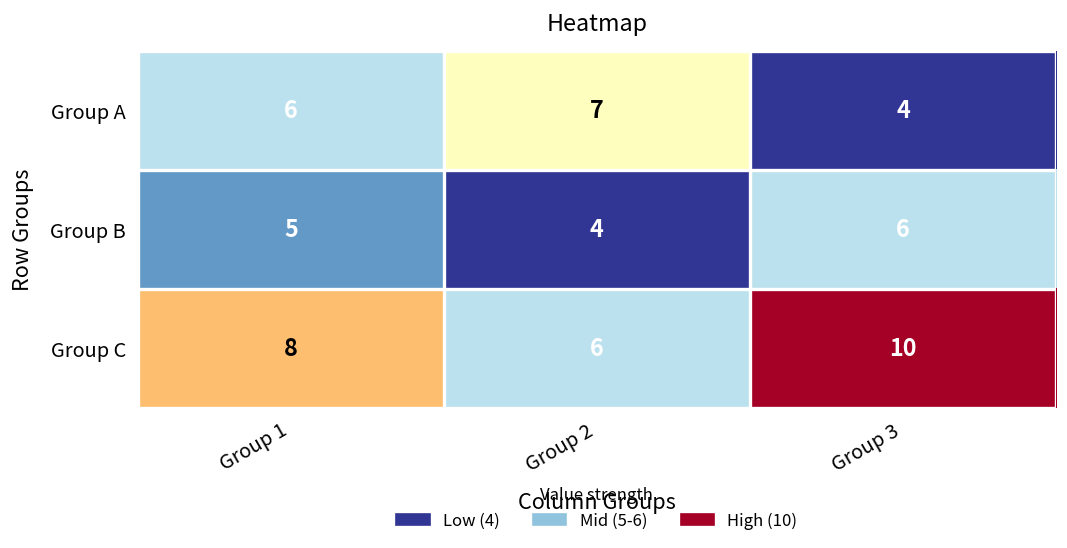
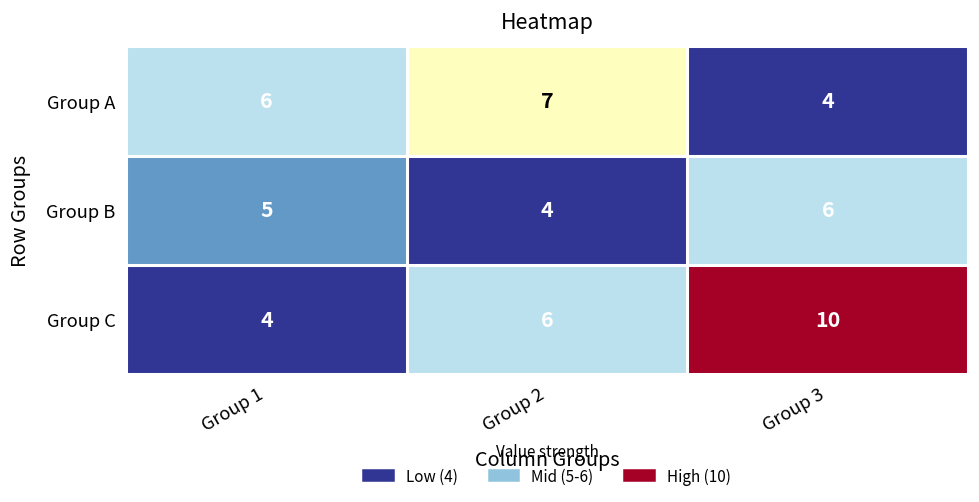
Group C, Group 1: 8 -> 4
